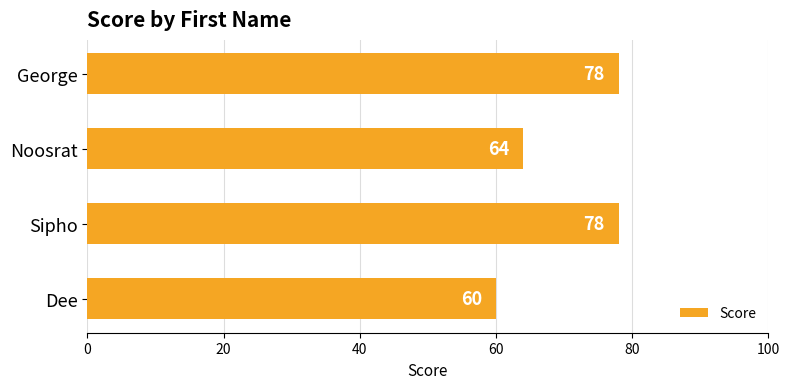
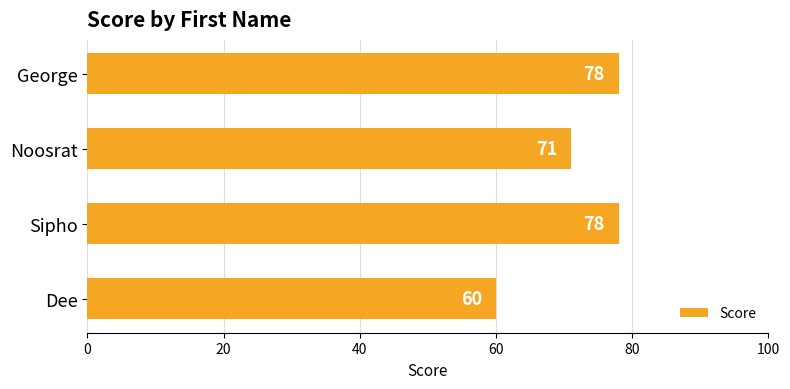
Noosrat: 64 -> 71
